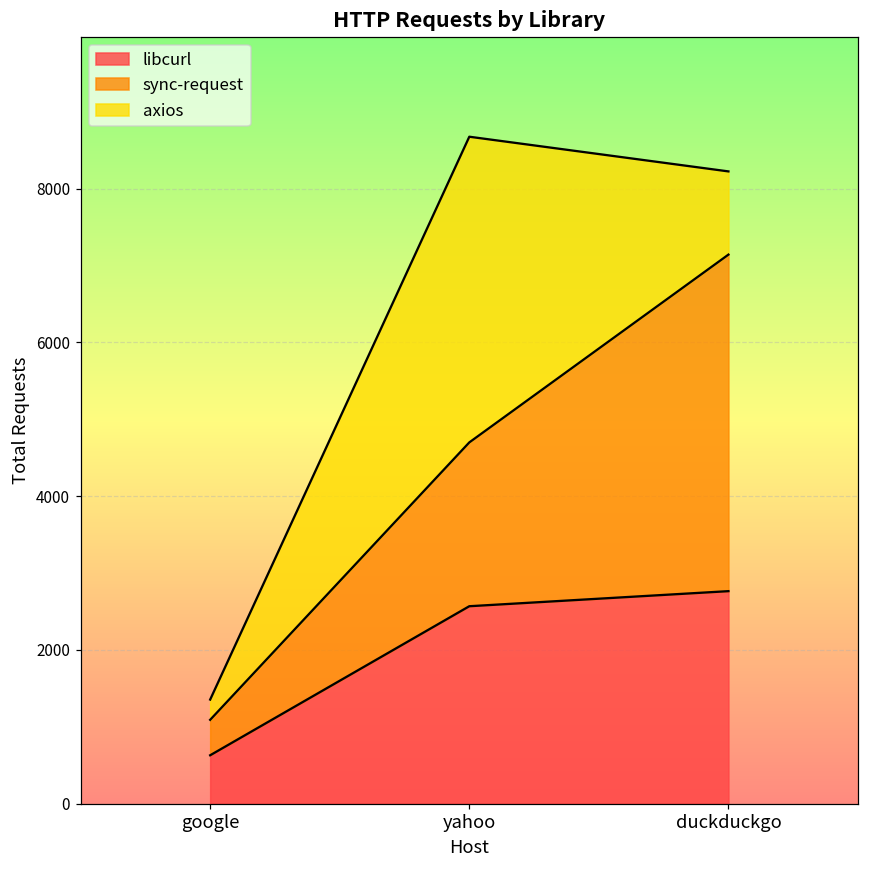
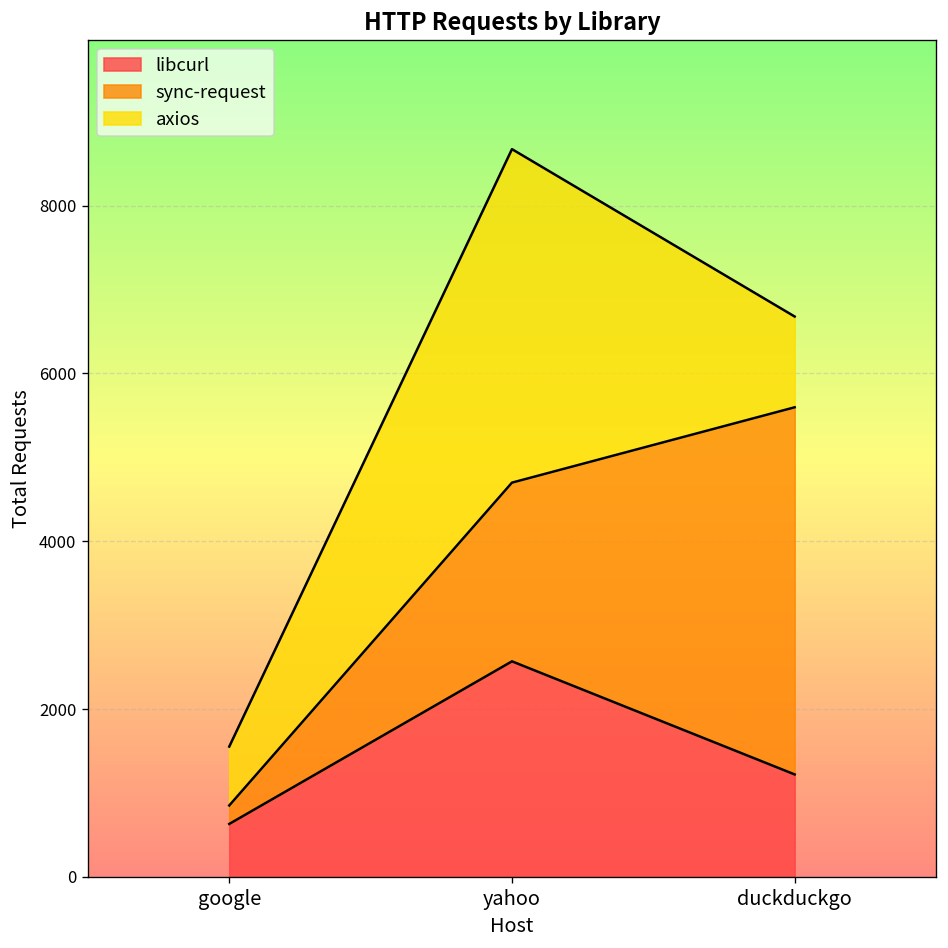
sync-request, google: 500 -> 200
axios, google: 300 -> 700
libcurl, duckduckgo: 2800 -> 1200
